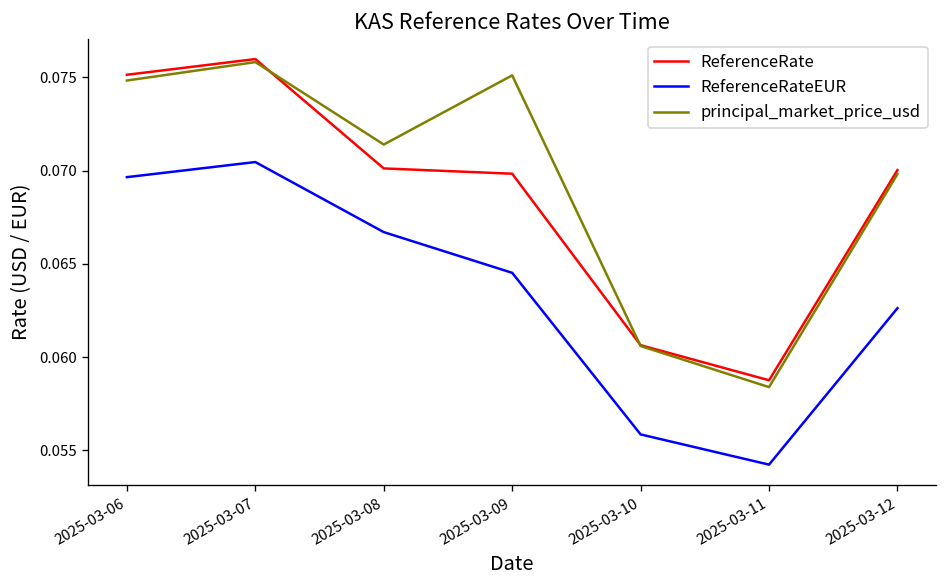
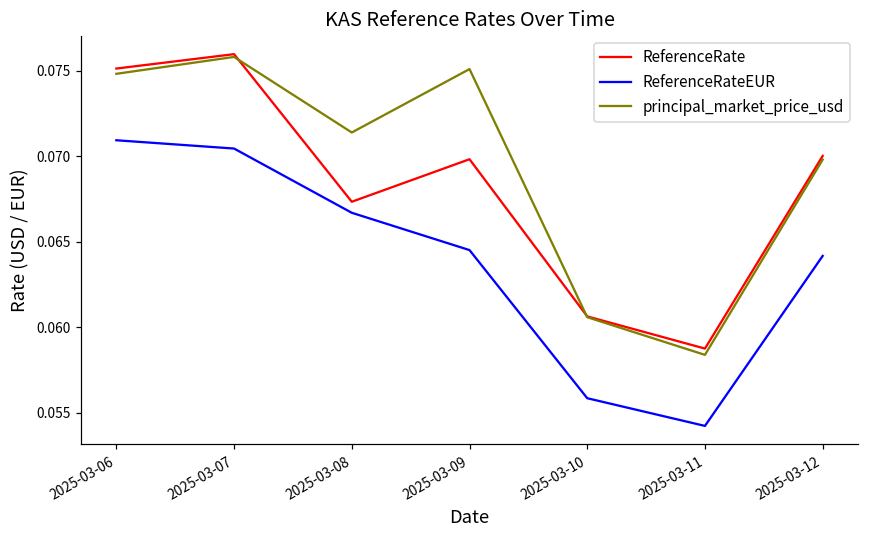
ReferenceRateEUR, 2025-03-06: 0.0697 -> 0.0709
ReferenceRate, 2025-03-08: 0.0701 -> 0.0673
ReferenceRateEUR, 2025-03-12: 0.0626 -> 0.0642
